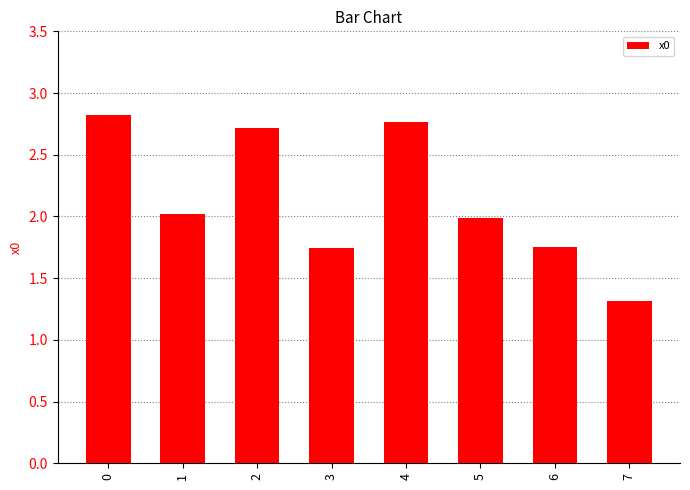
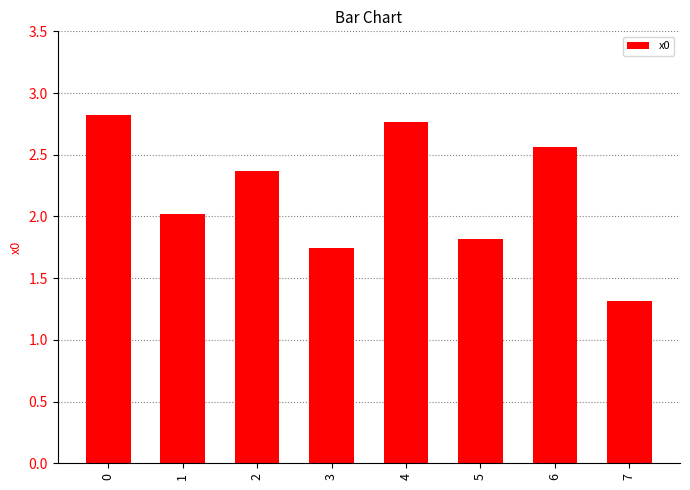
2: 2.72 -> 2.37
5: 1.99 -> 1.82
6: 1.75 -> 2.56
